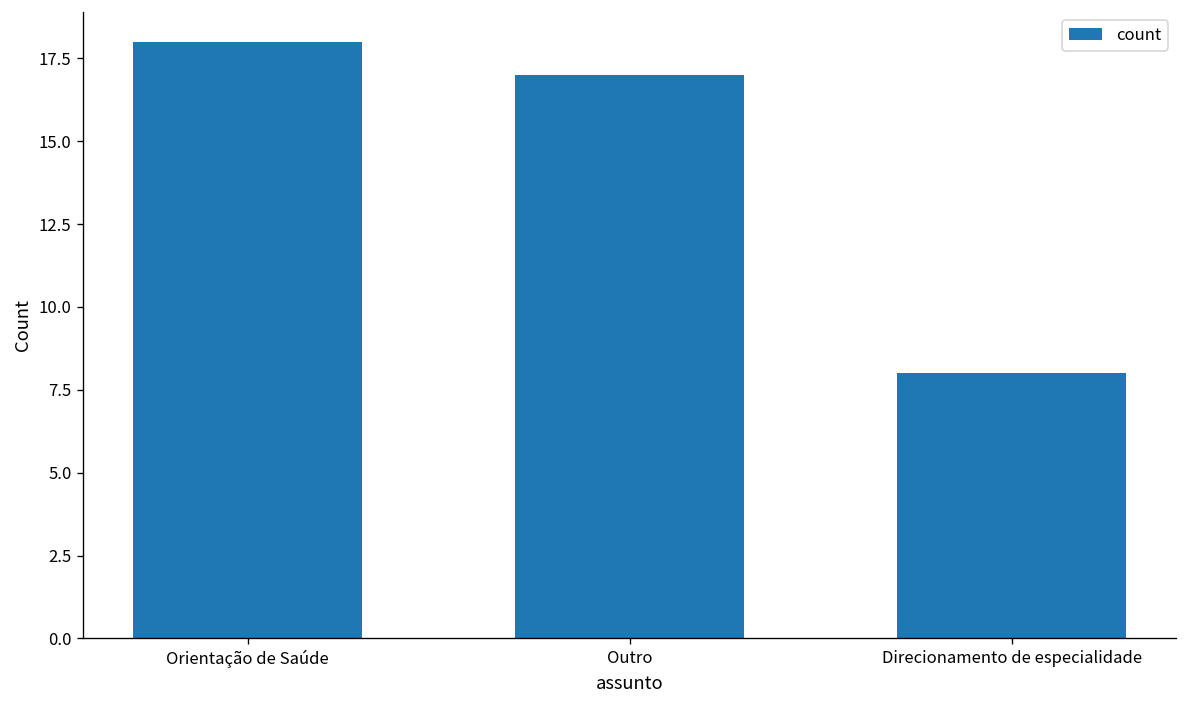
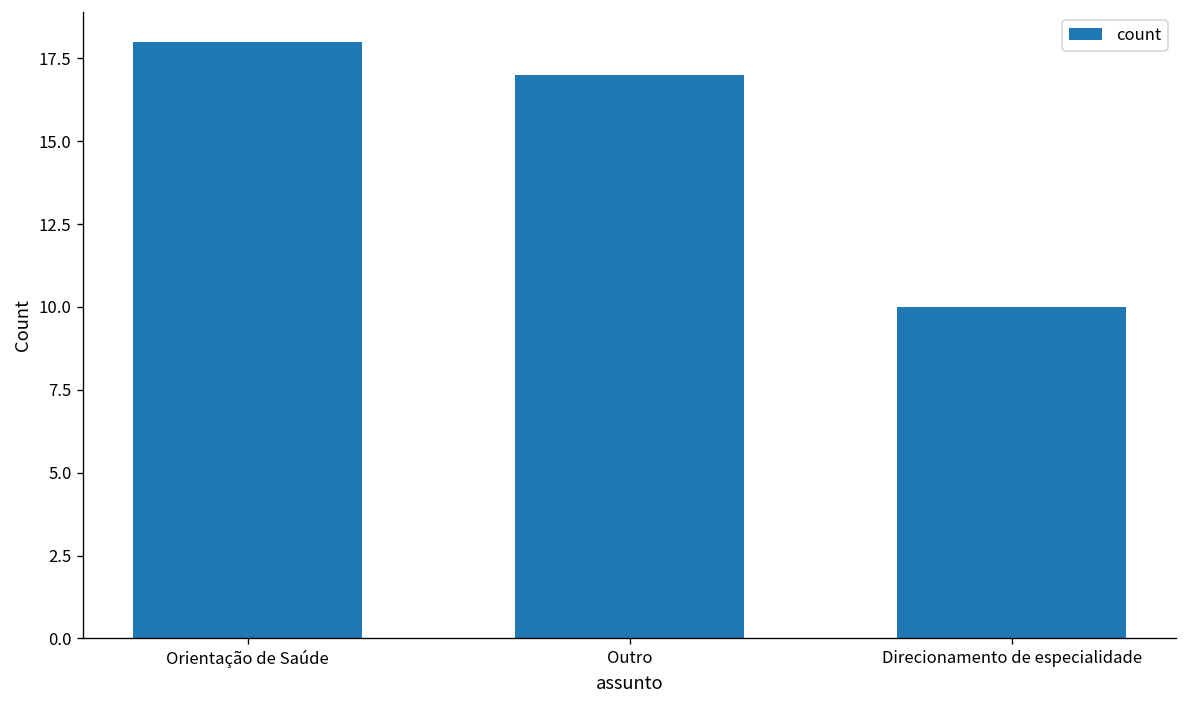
Direcionamento de especialidade: 8 -> 10
